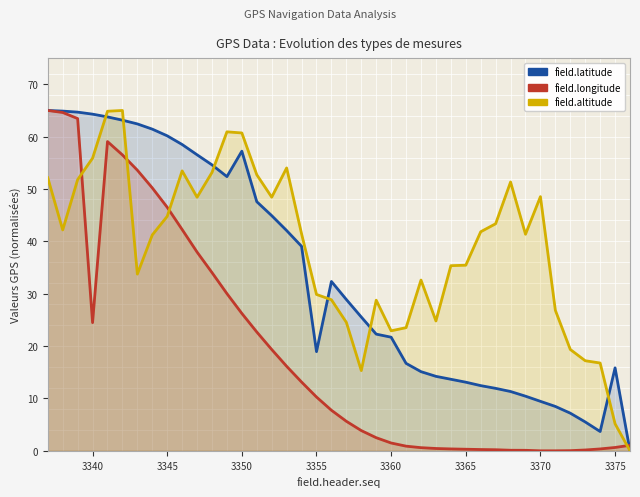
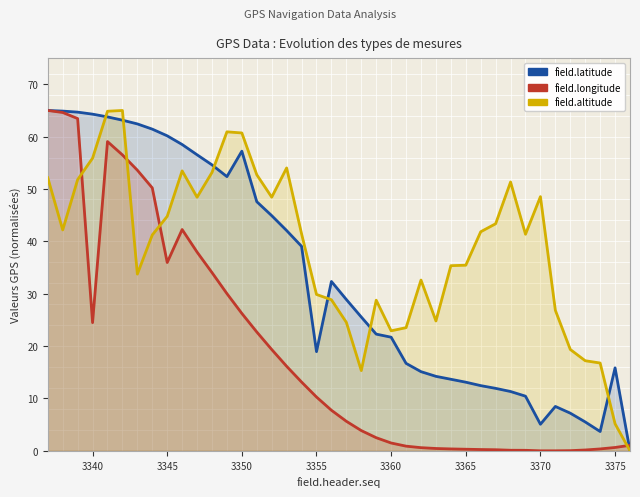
field.longitude, 3345: 47 -> 36
field.latitude, 3370: 9 -> 5
